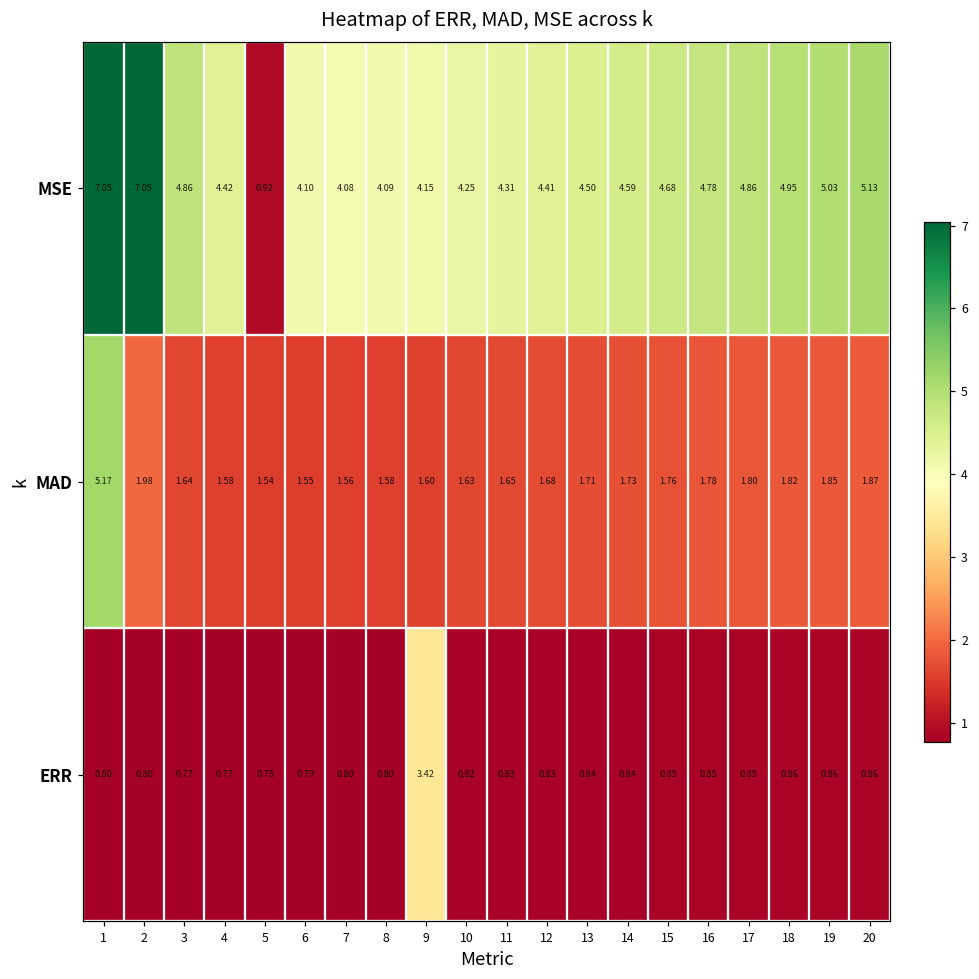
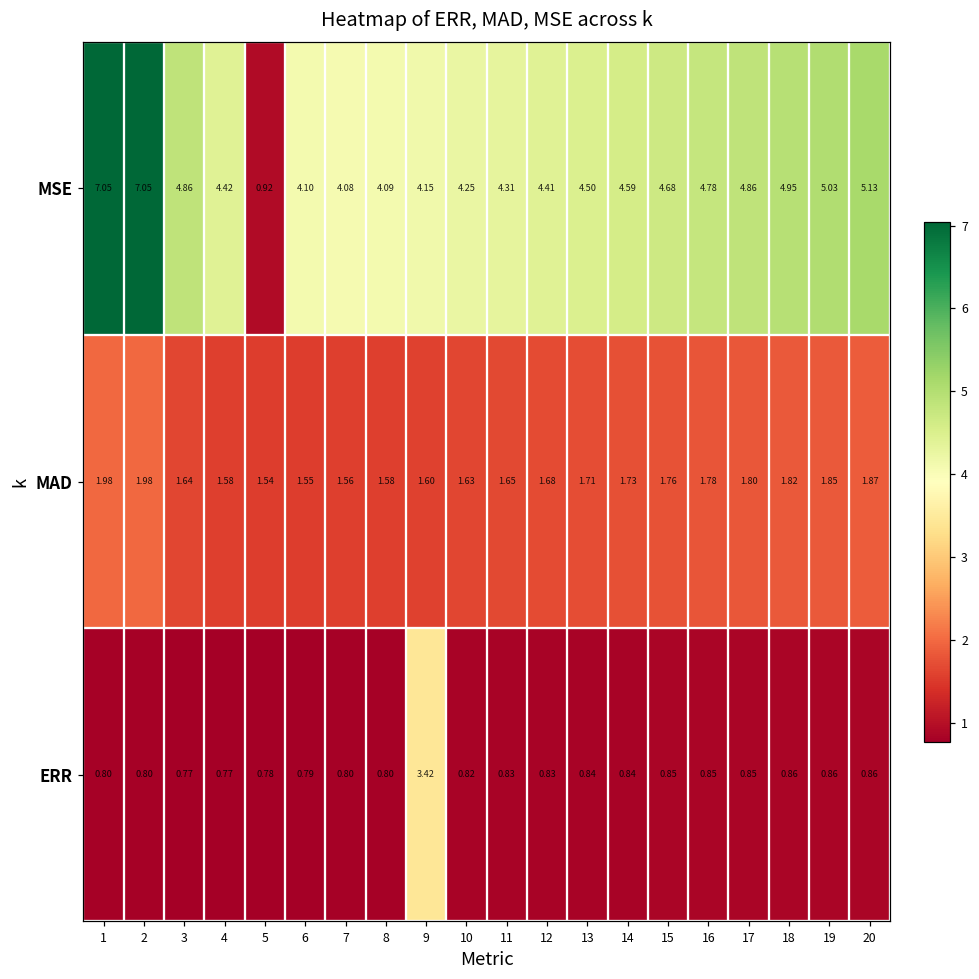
MAD, 1: 5.17 -> 1.98
